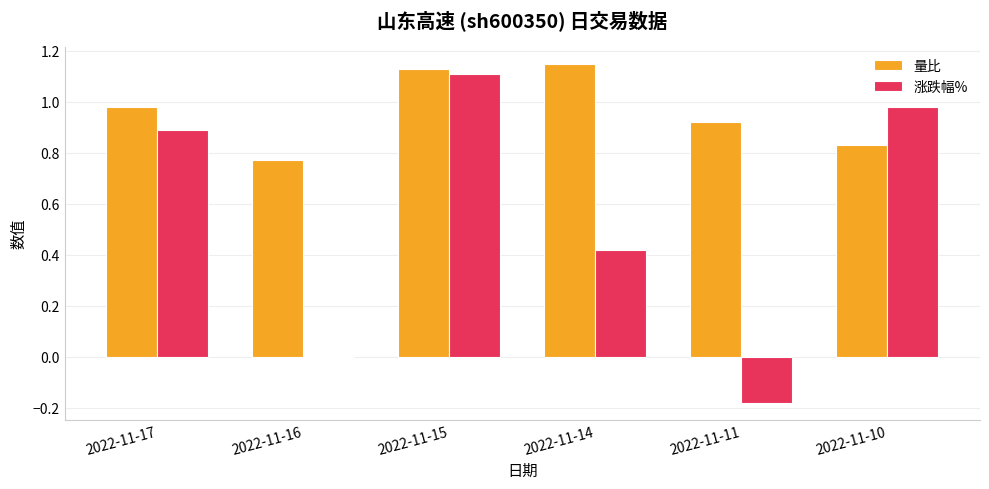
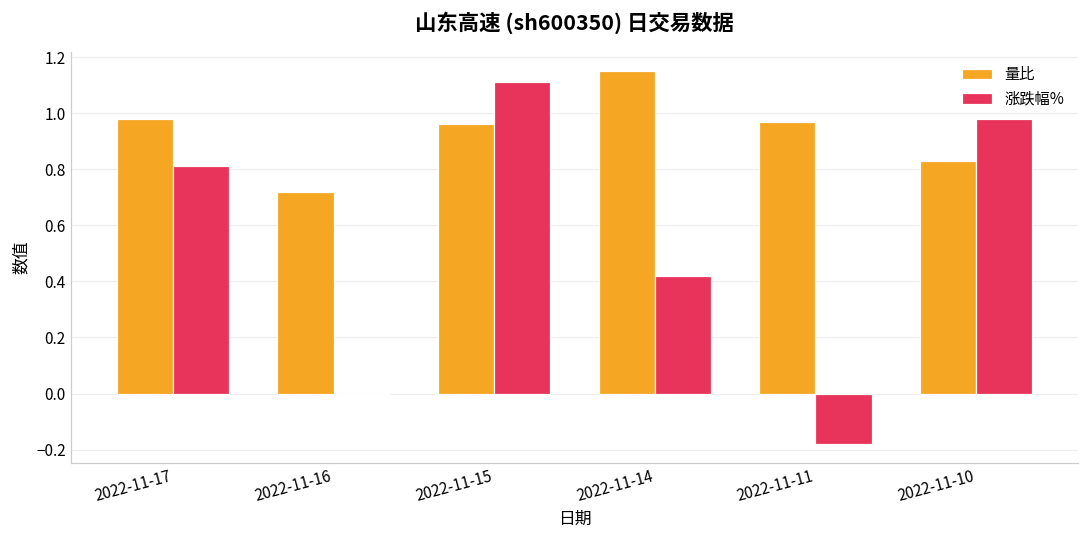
涨跌幅%, 2022-11-17: 0.89 -> 0.81
量比, 2022-11-16: 0.77 -> 0.72
量比, 2022-11-15: 1.13 -> 0.96
量比, 2022-11-11: 0.92 -> 0.97
